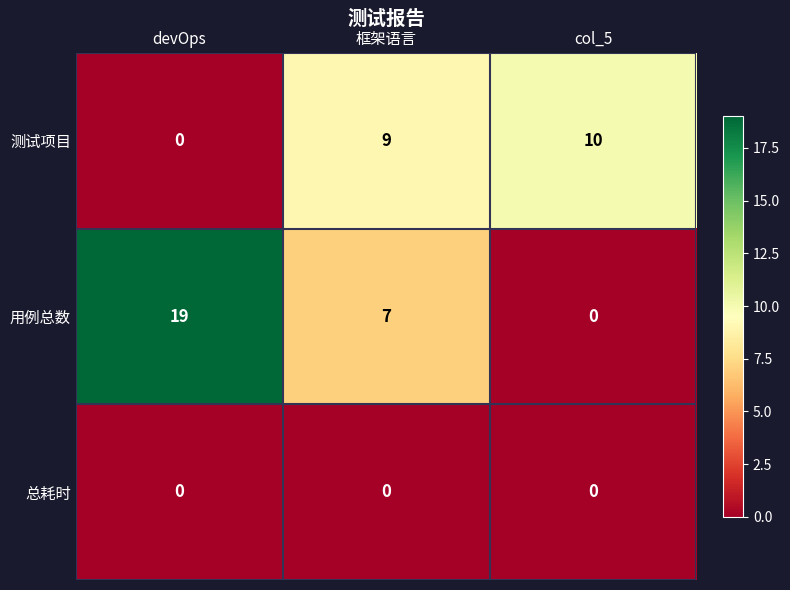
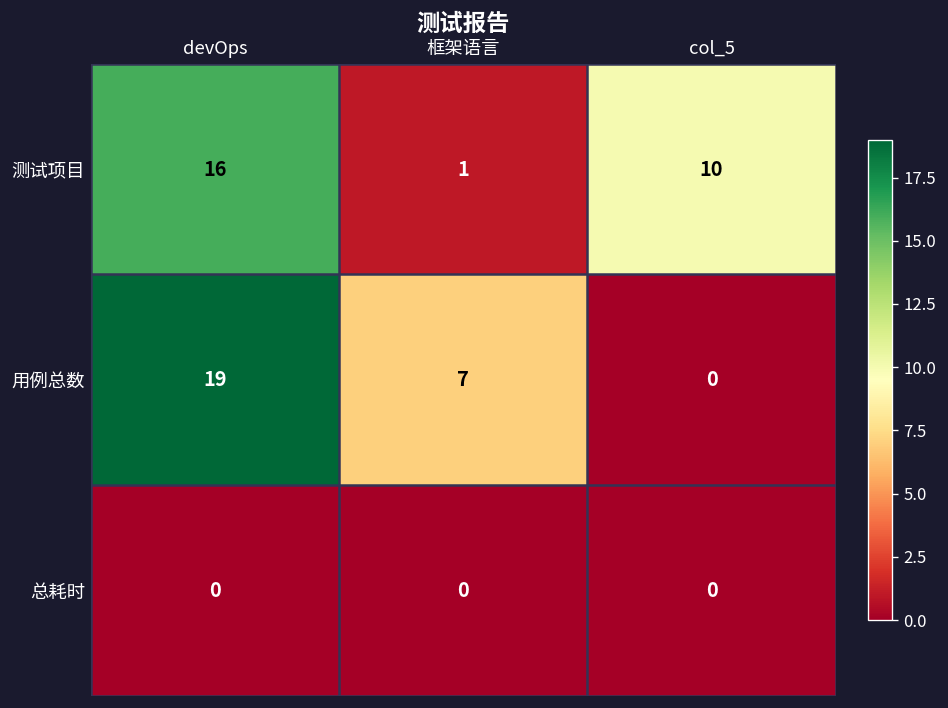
测试项目, devOps: 0 -> 16
测试项目, 框架语言: 9 -> 1
